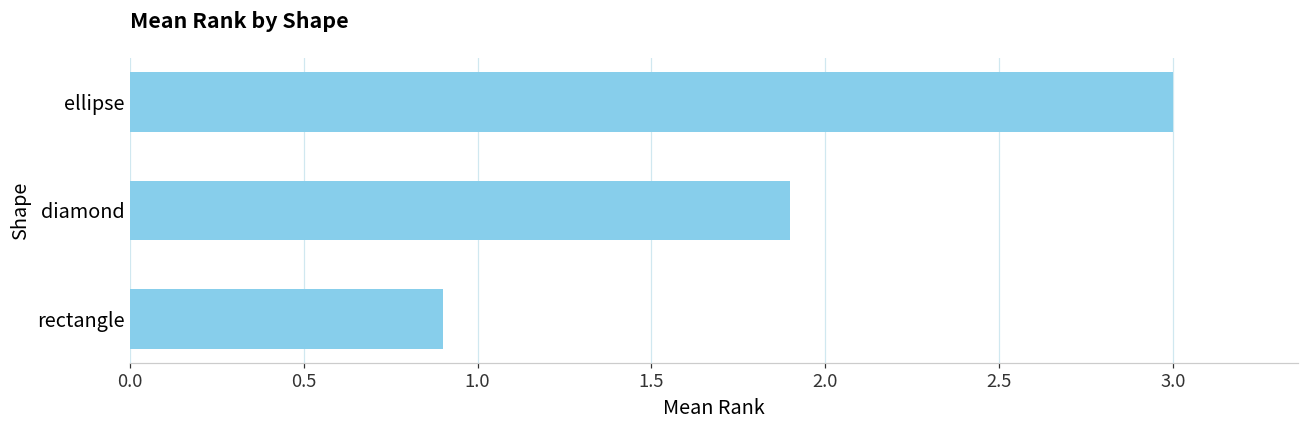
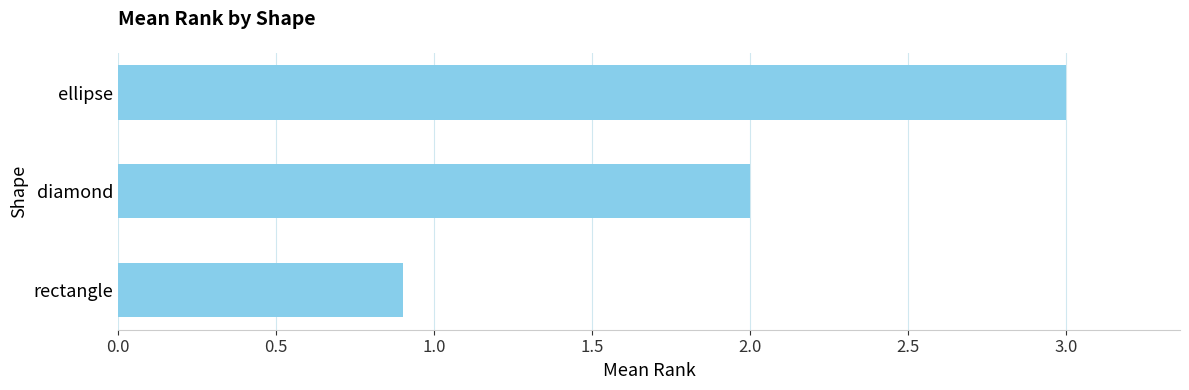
diamond: 1.9 -> 2.0
